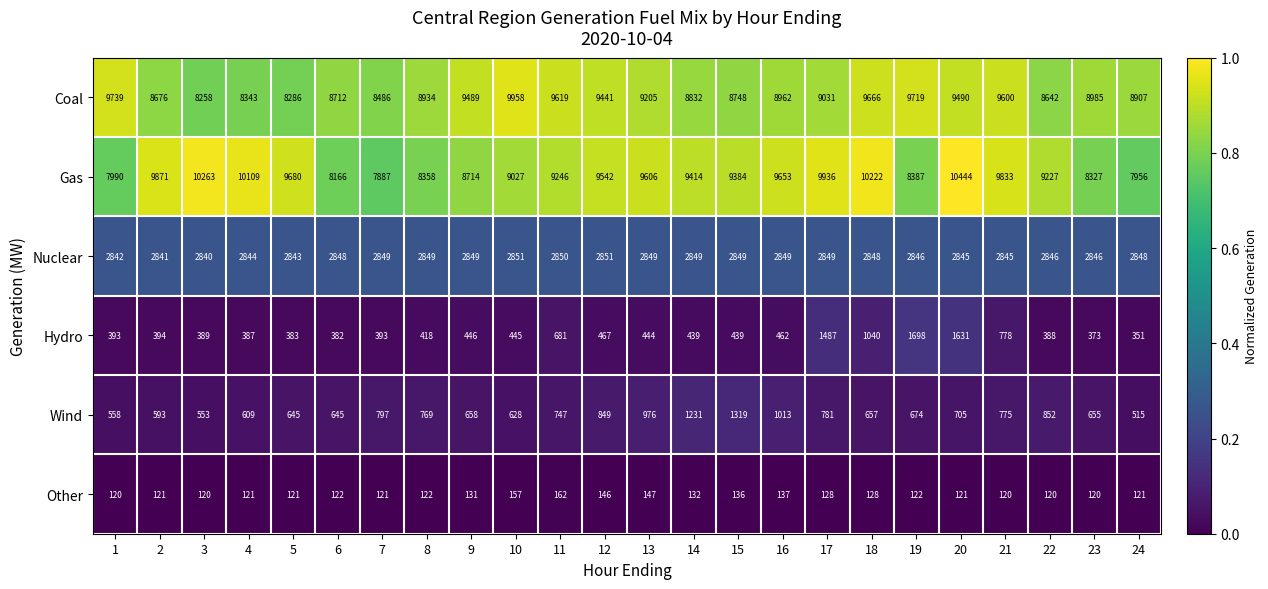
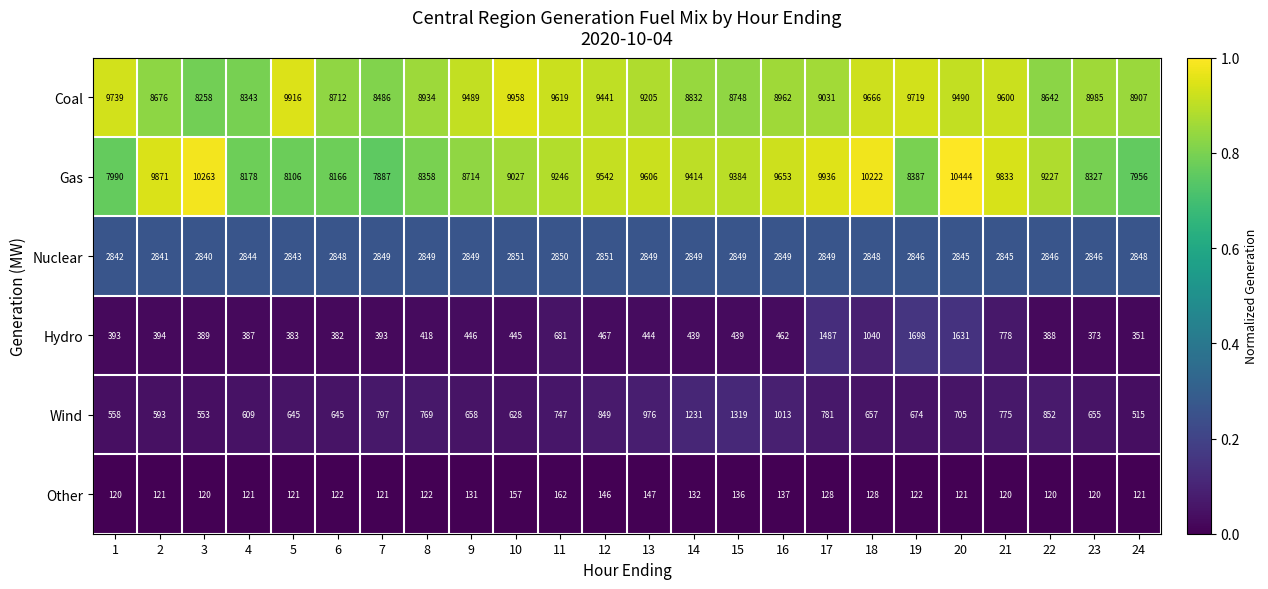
Coal, 5: 8286 -> 9916
Gas, 4: 10109 -> 8178
Gas, 5: 9680 -> 8106
